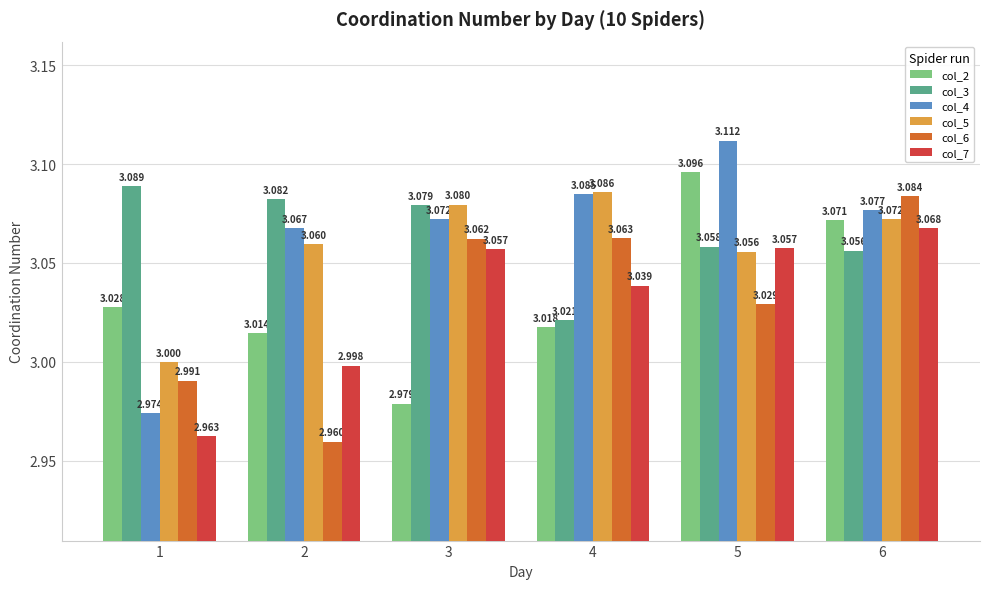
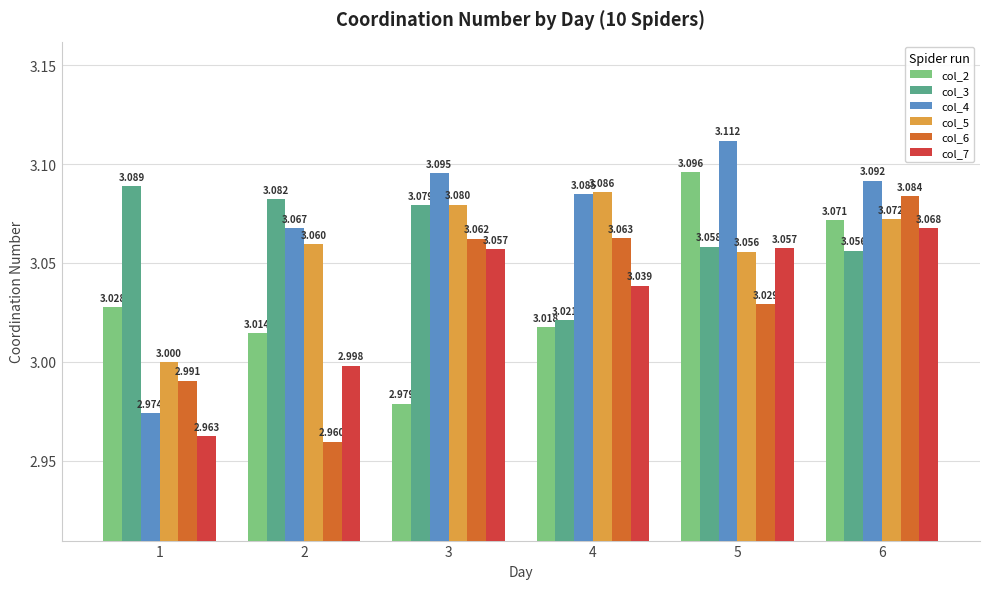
col_4, 3: 3.072 -> 3.095
col_4, 6: 3.077 -> 3.092
